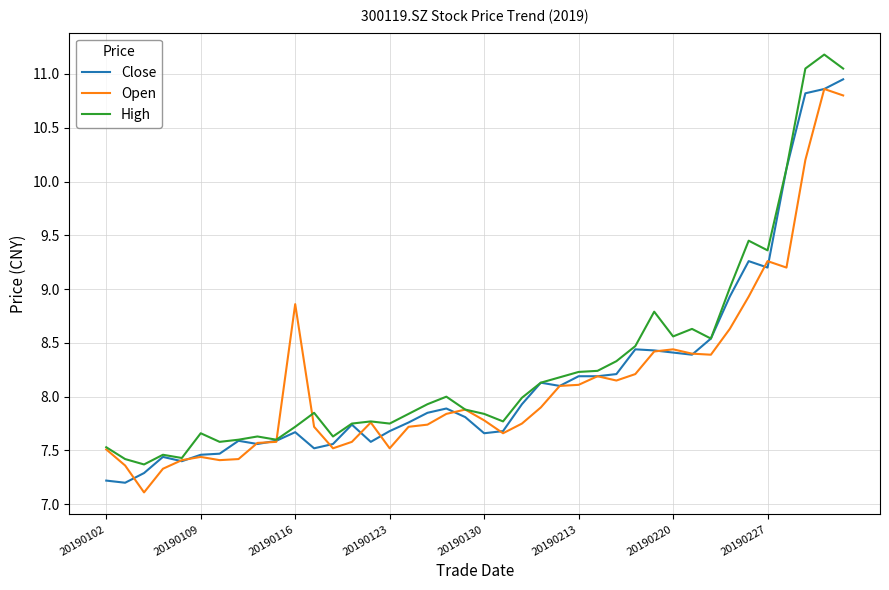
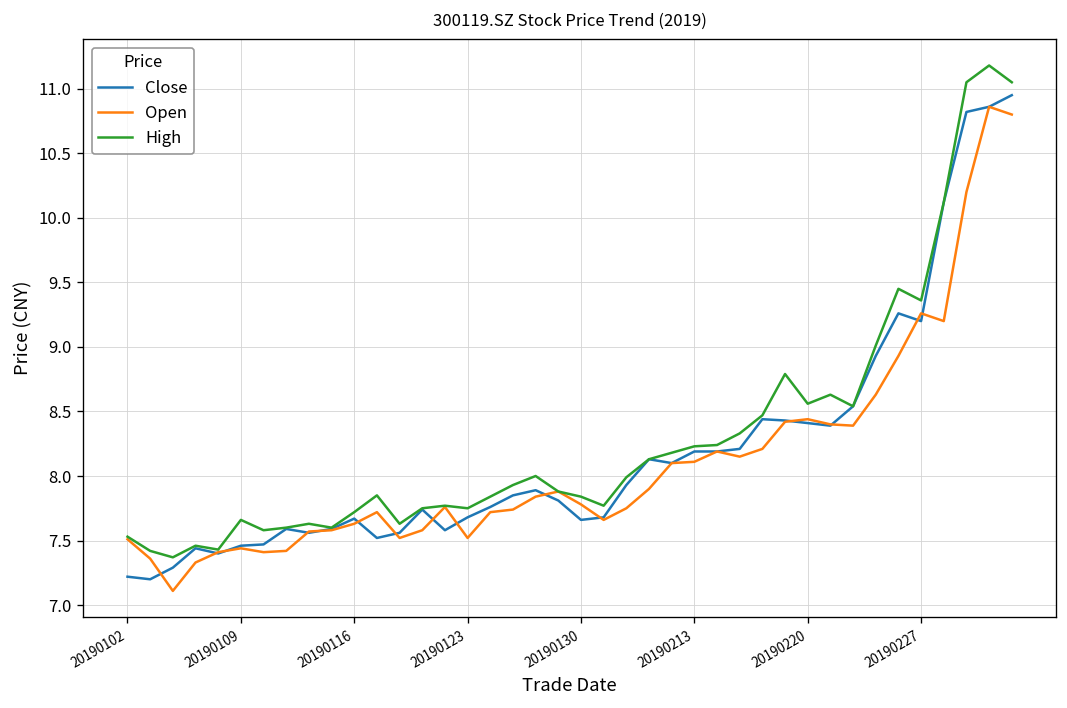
Open, 20190116: 8.86 -> 7.63
